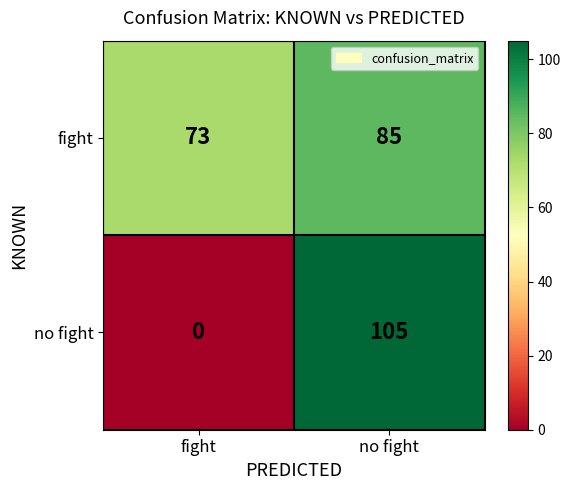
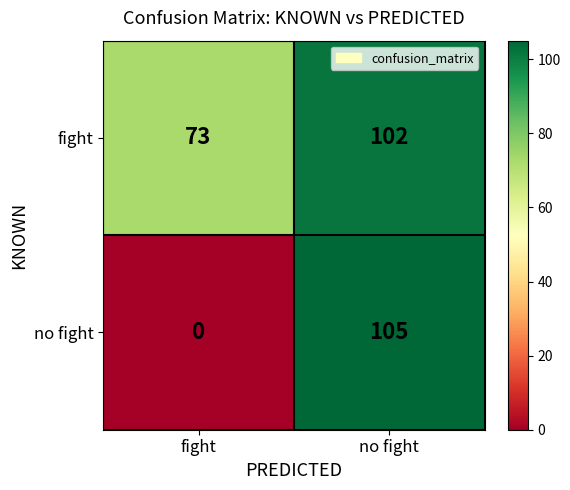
fight, no fight: 85 -> 102
